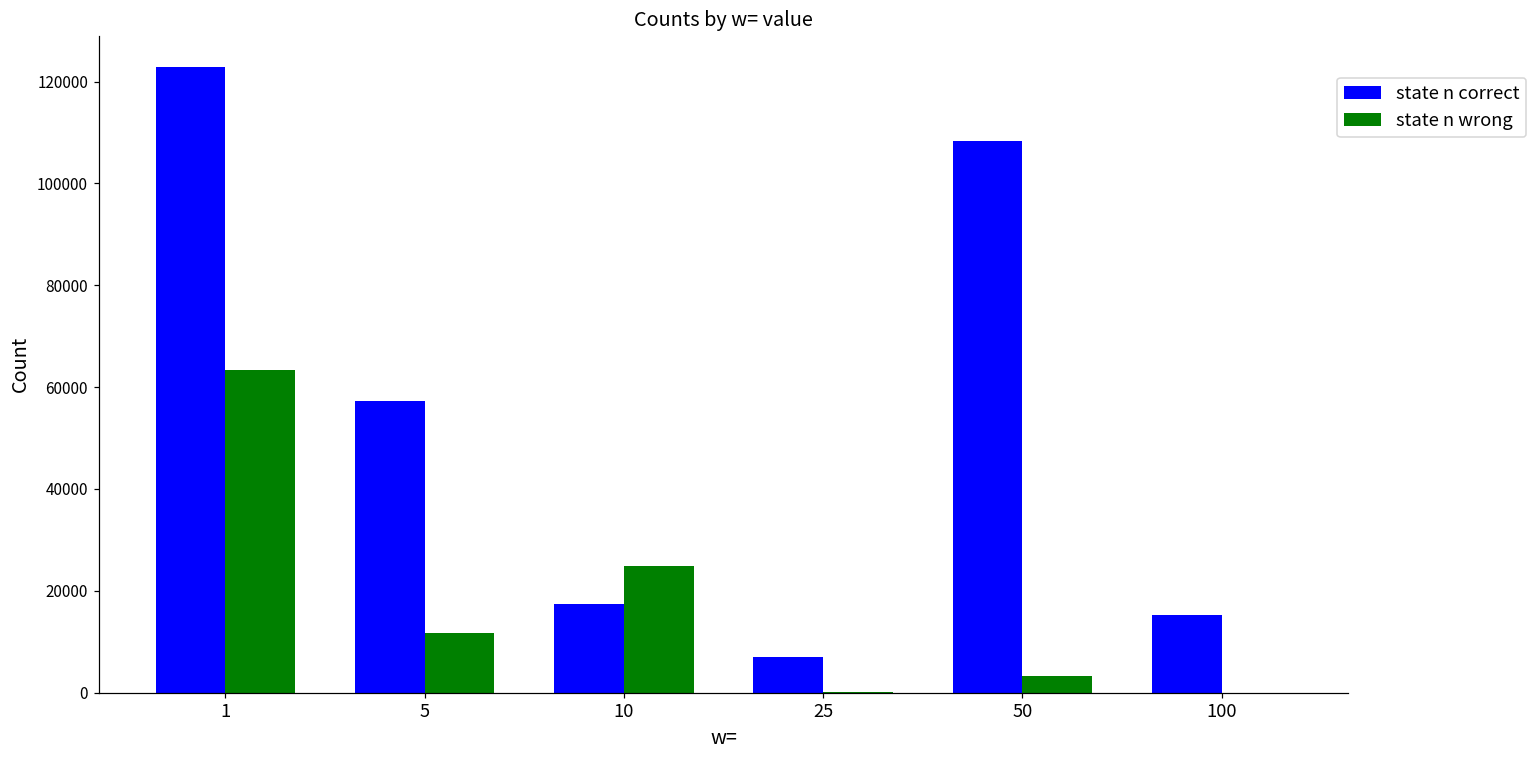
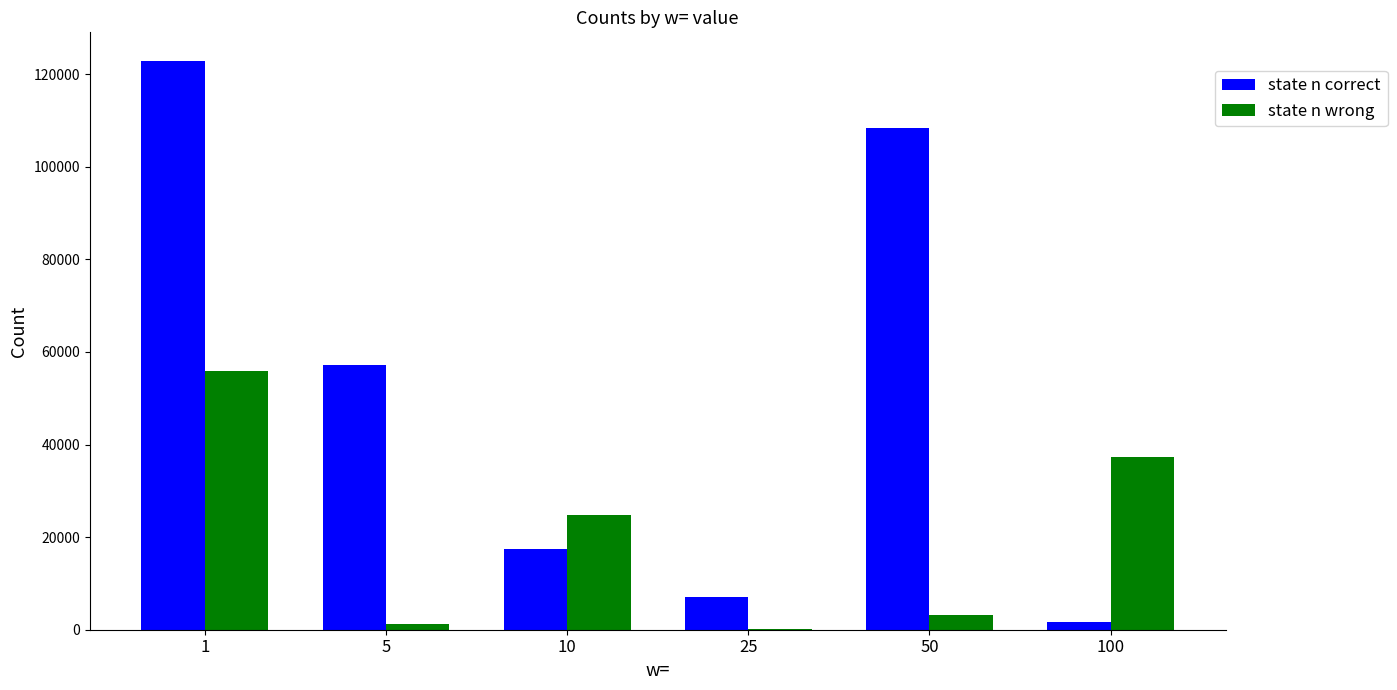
state n wrong, 1: 63000 -> 56000
state n wrong, 5: 12000 -> 1000
state n correct, 100: 15000 -> 2000
state n wrong, 100: 0 -> 37000
